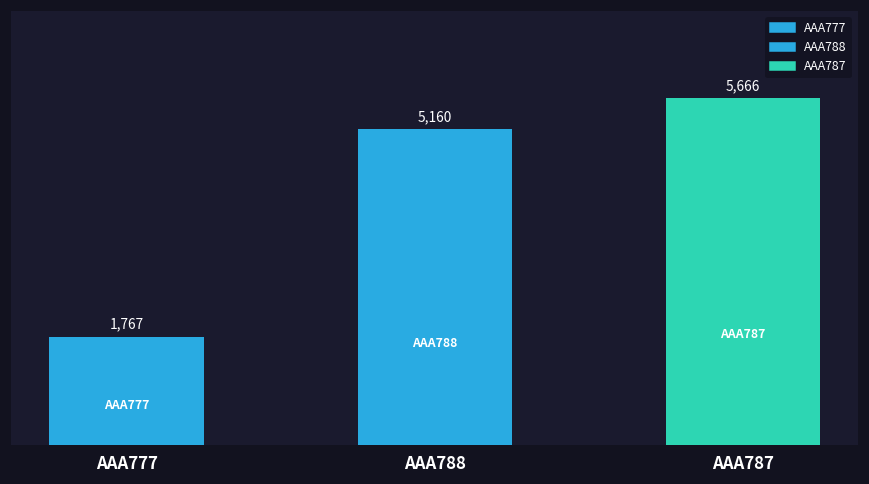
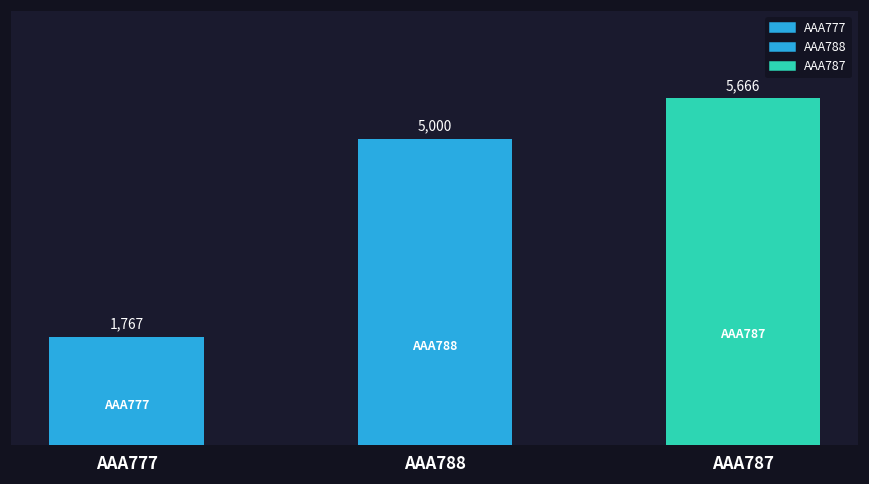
AAA788: 5,160 -> 5,000
